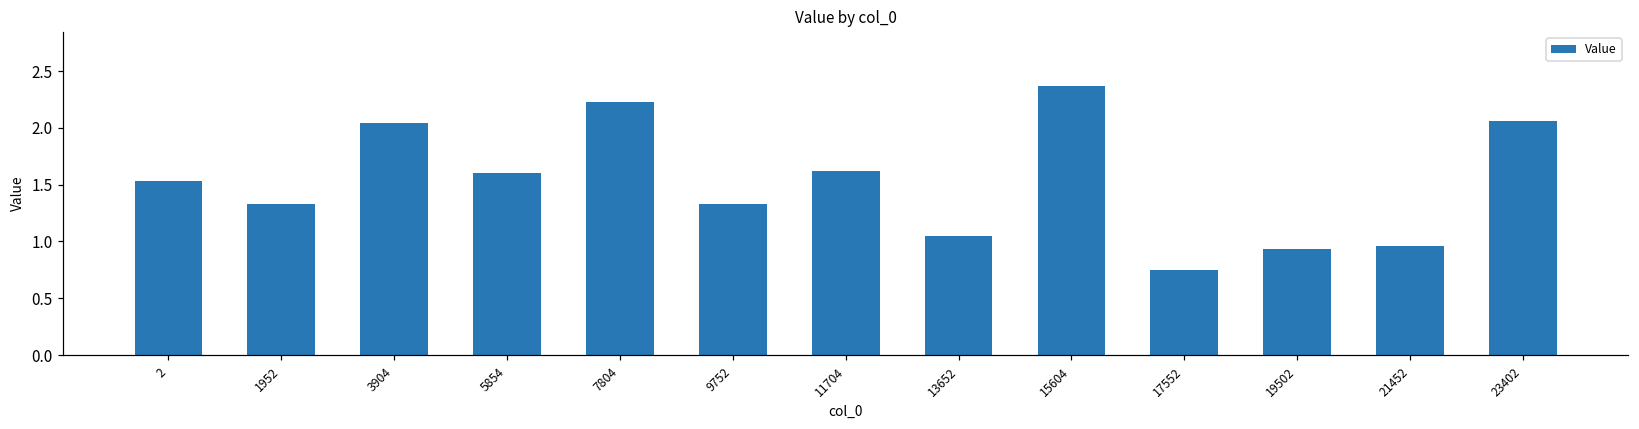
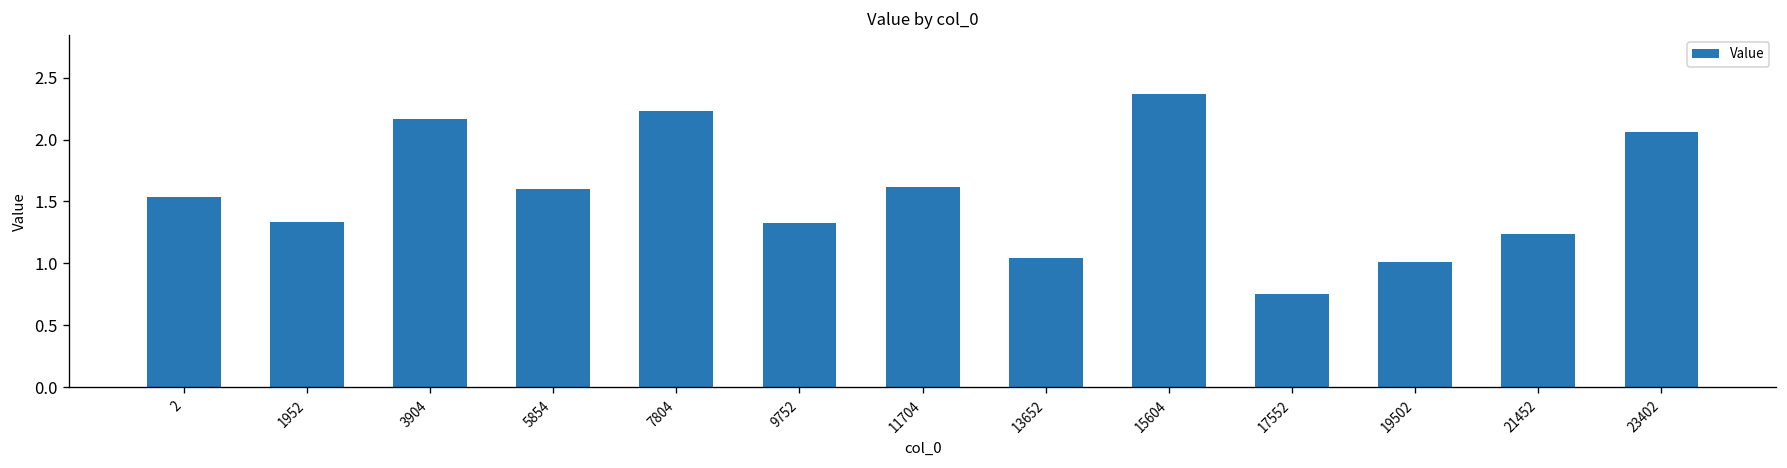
3904: 2.05 -> 2.17
19502: 0.93 -> 1.01
21452: 0.96 -> 1.23
